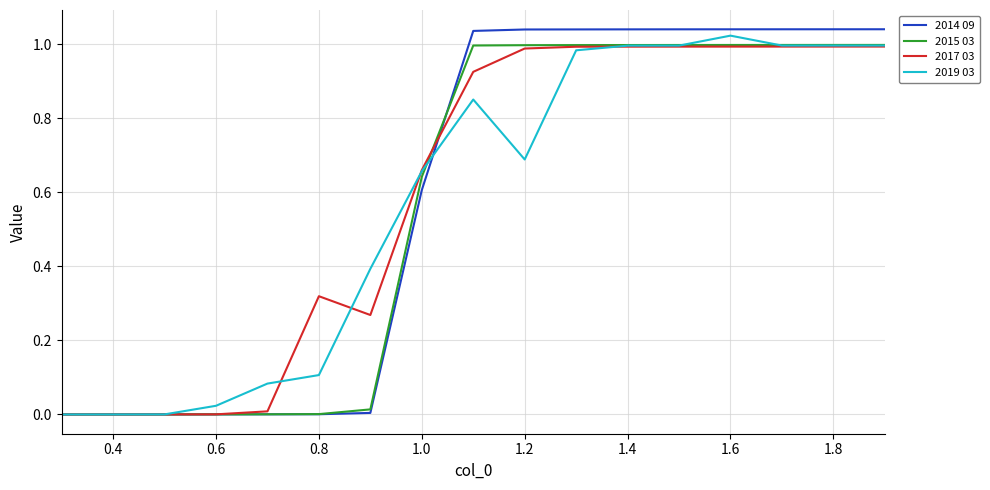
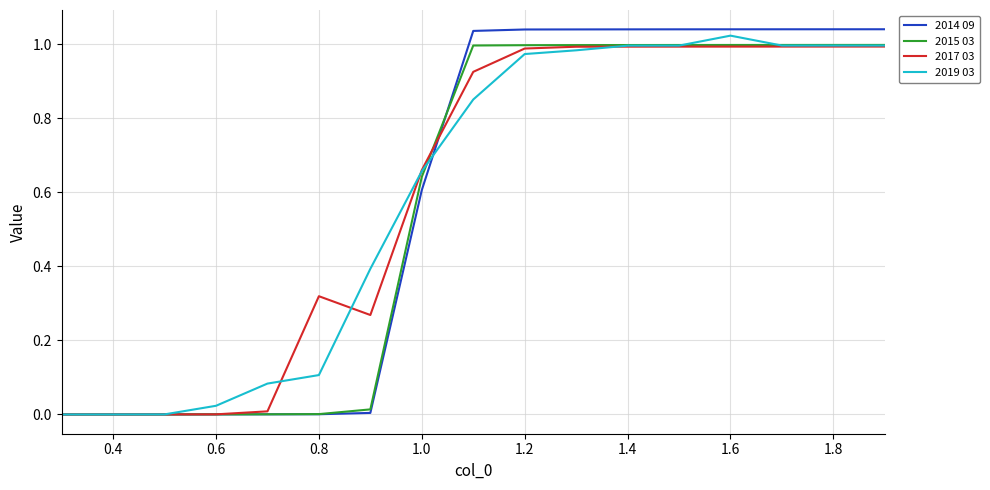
2019 03, 1.2: 0.69 -> 0.97
